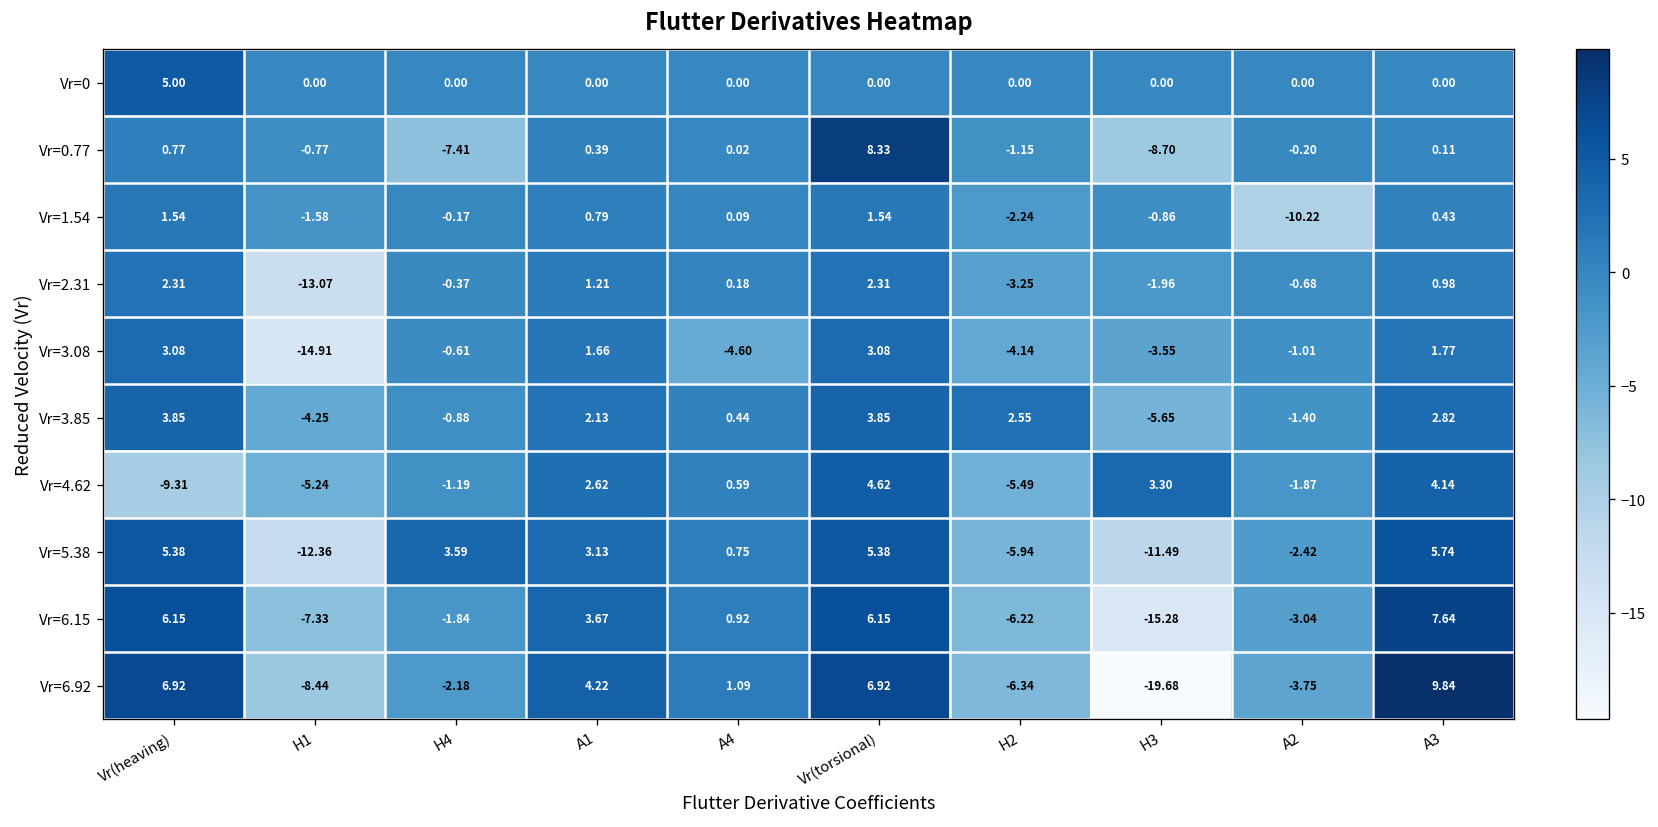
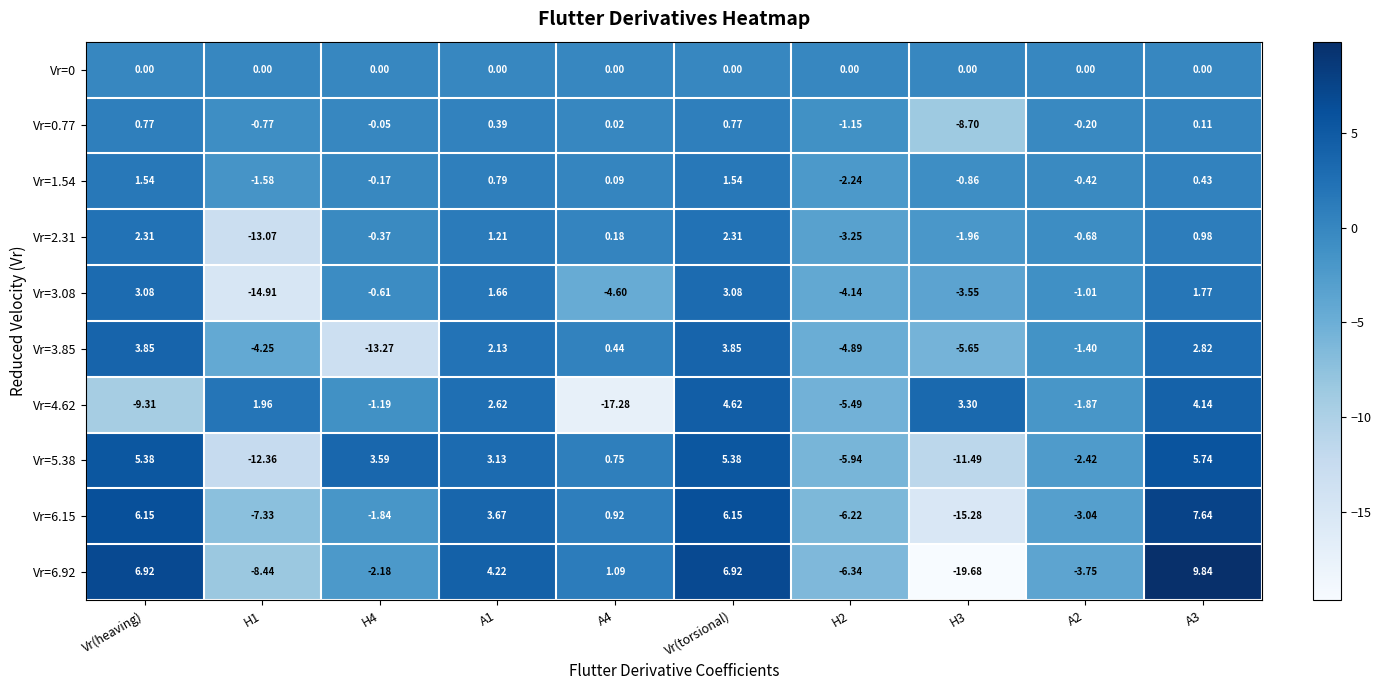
Vr=0, Vr(heaving): 5.00 -> 0.00
Vr=0.77, H4: -7.41 -> -0.05
Vr=0.77, Vr(torsional): 8.33 -> 0.77
Vr=1.54, A2: -10.22 -> -0.42
Vr=3.85, H4: -0.88 -> -13.27
Vr=3.85, H2: 2.55 -> -4.89
Vr=4.62, H1: -5.24 -> 1.96
Vr=4.62, A4: 0.59 -> -17.28
